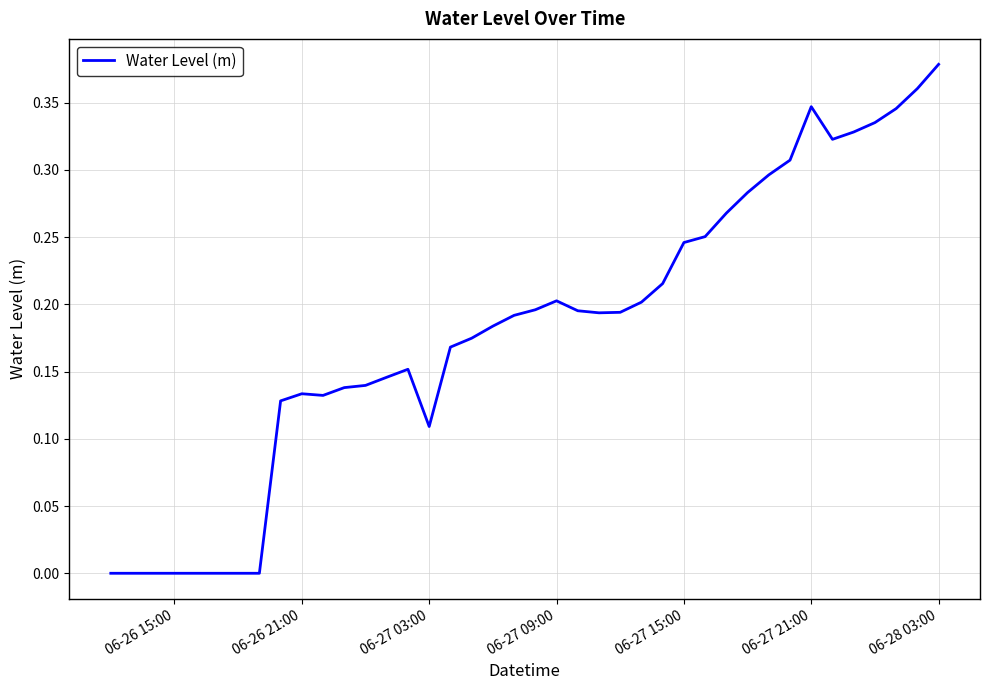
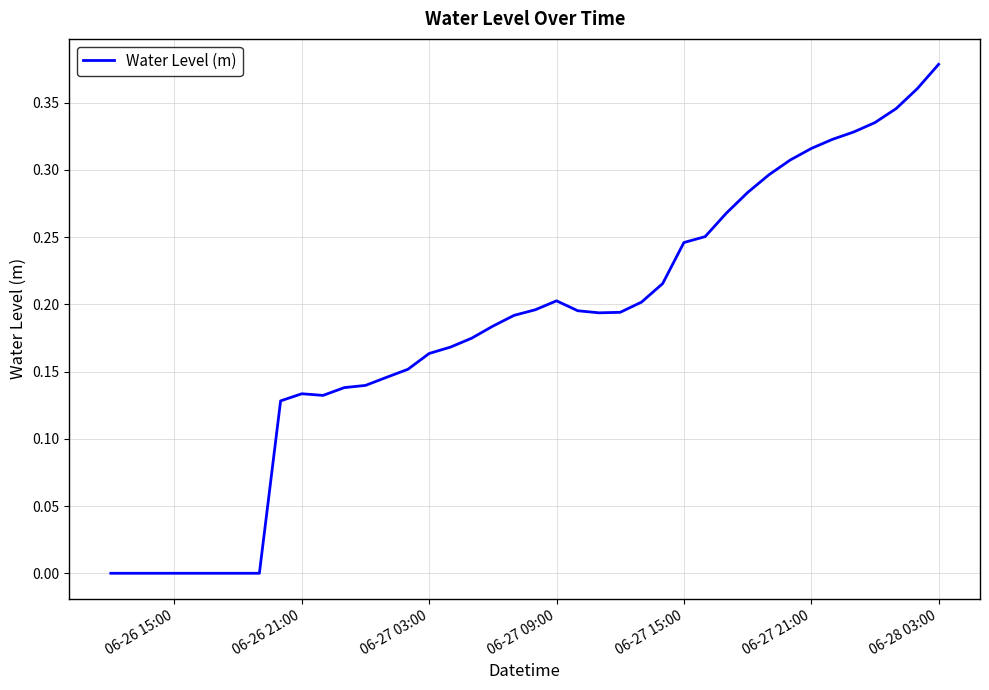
06-27 03:00: 0.109 -> 0.163
06-27 21:00: 0.347 -> 0.316
